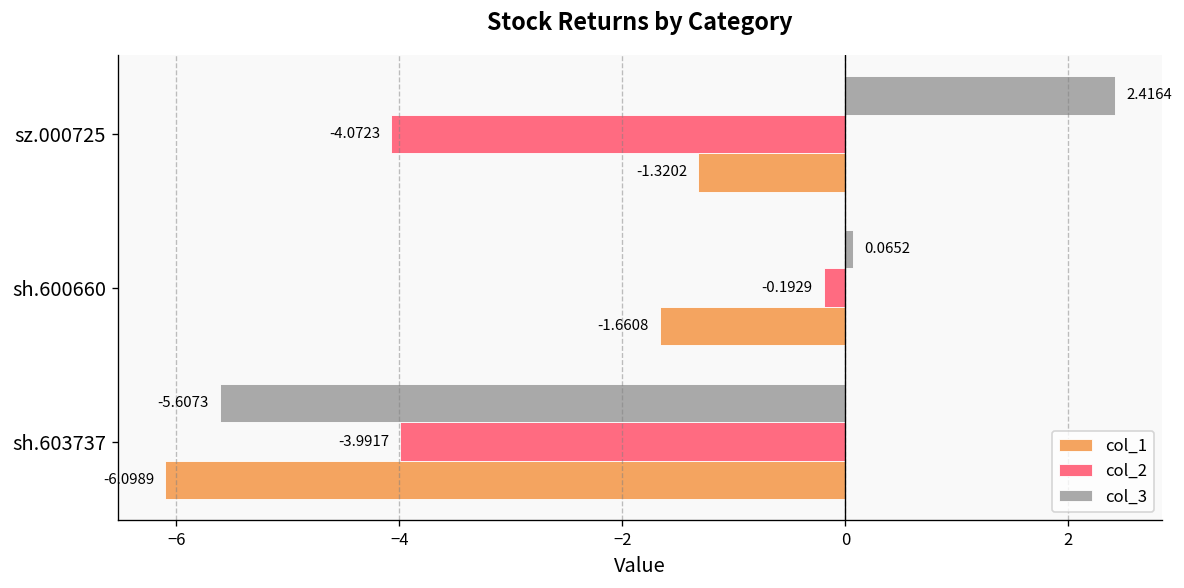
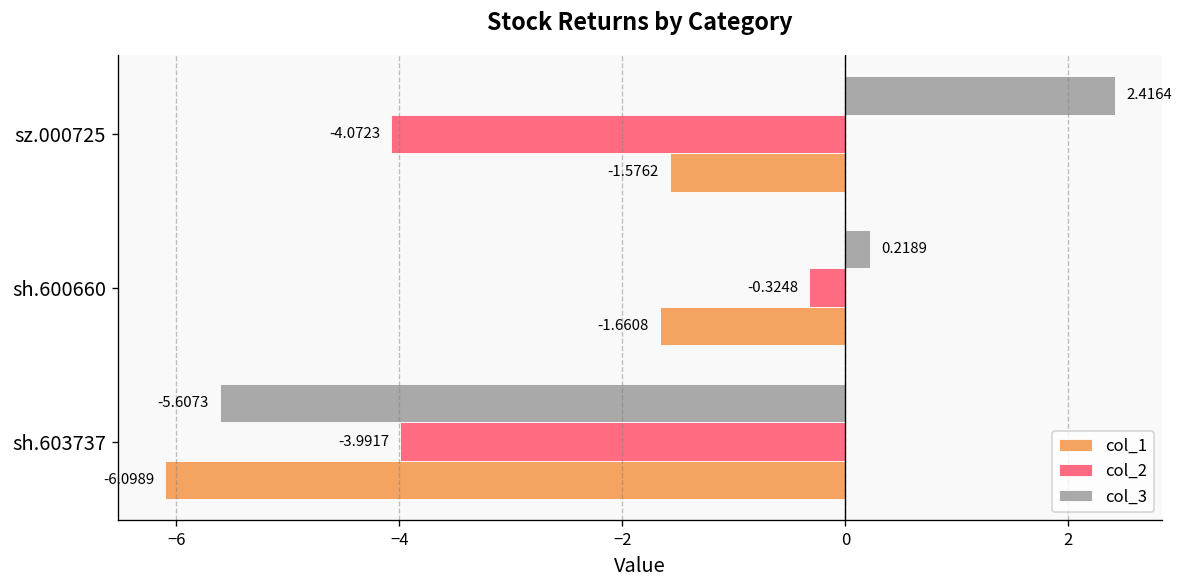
col_1, sz.000725: -1.3202 -> -1.5762
col_3, sh.600660: 0.0652 -> 0.2189
col_2, sh.600660: -0.1929 -> -0.3248
